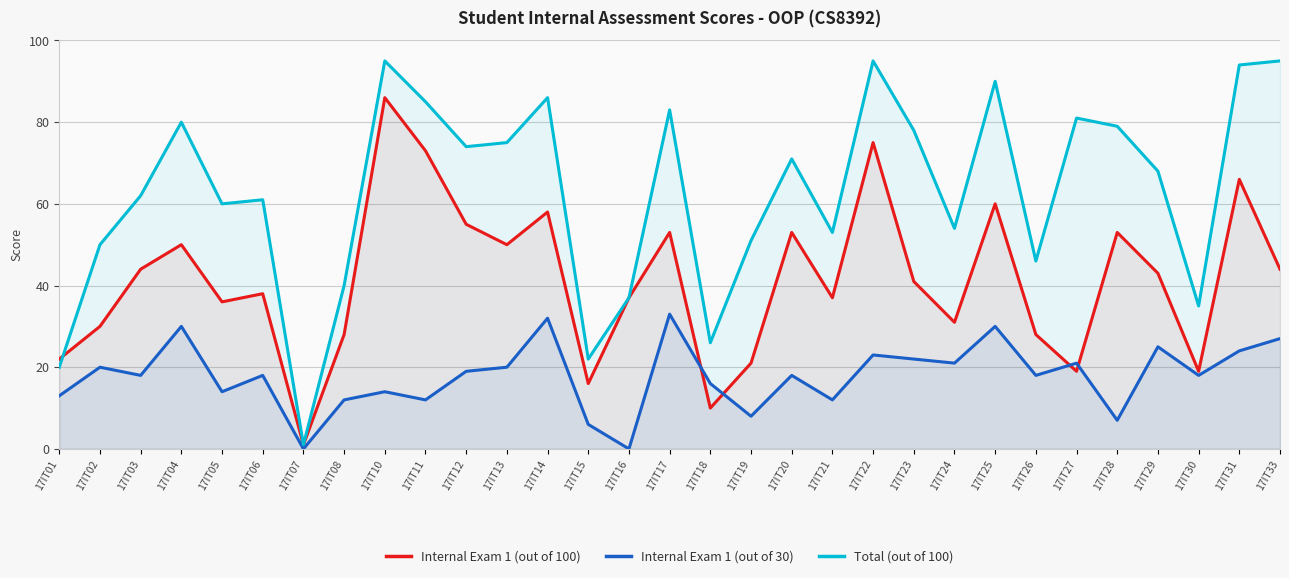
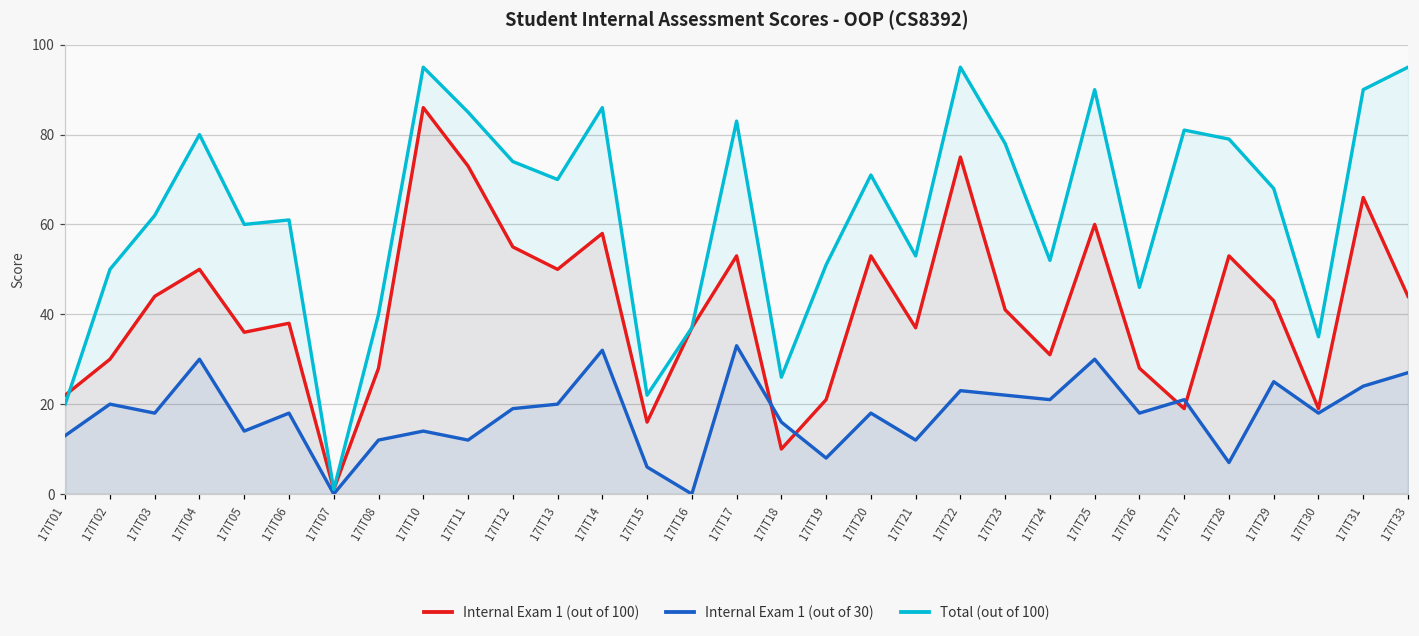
Total (out of 100), 17IT13: 75 -> 70
Total (out of 100), 17IT24: 54 -> 52
Total (out of 100), 17IT31: 94 -> 90
